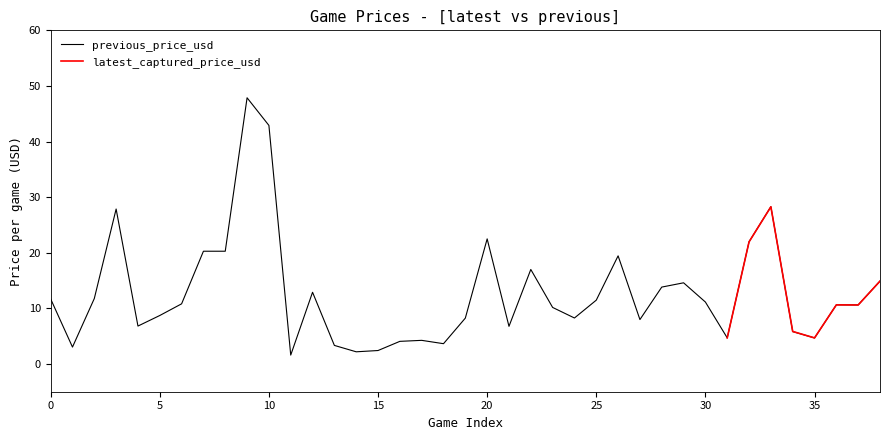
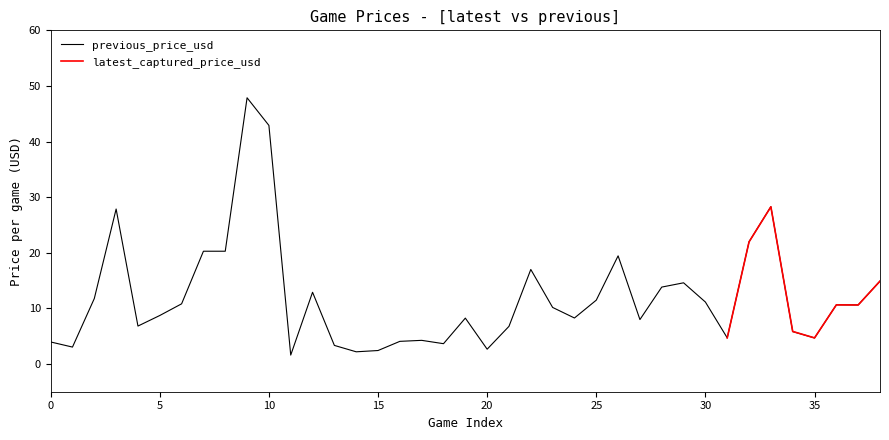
previous_price_usd, 0: 12 -> 4
previous_price_usd, 20: 22 -> 3
